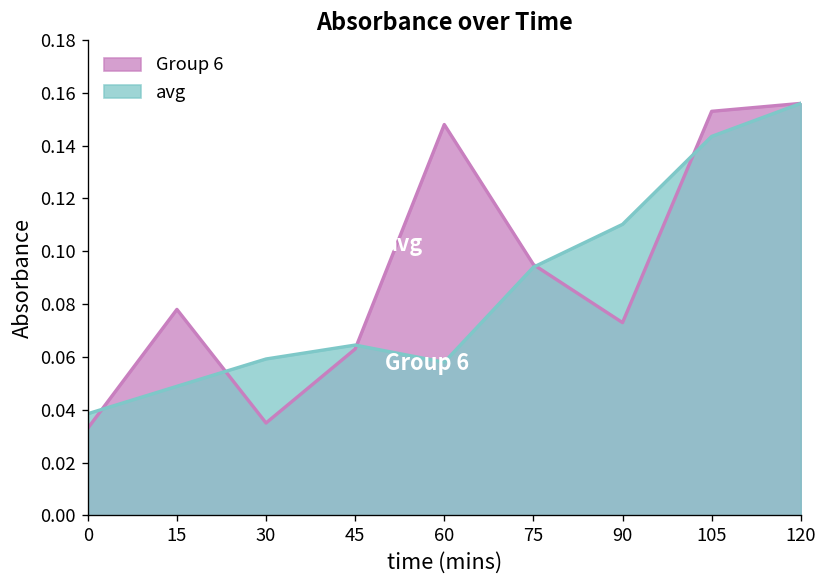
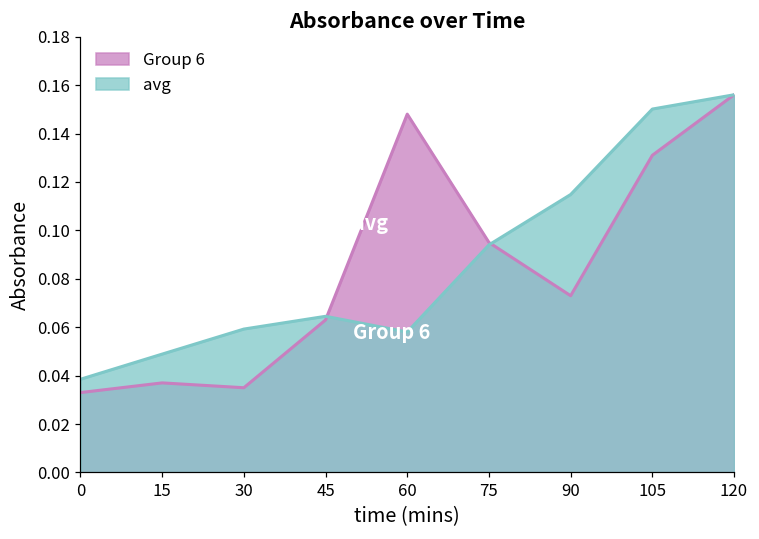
Group 6, 15: 0.078 -> 0.037
avg, 90: 0.110 -> 0.115
Group 6, 105: 0.153 -> 0.131
avg, 105: 0.144 -> 0.150
